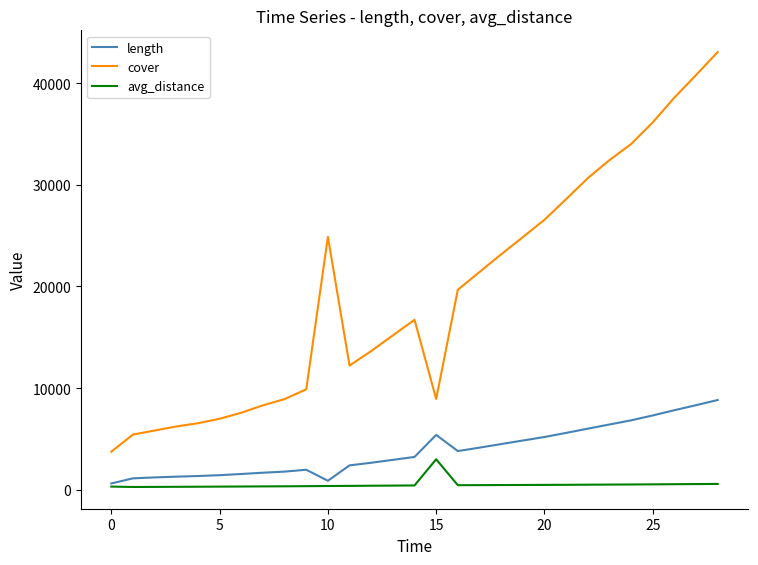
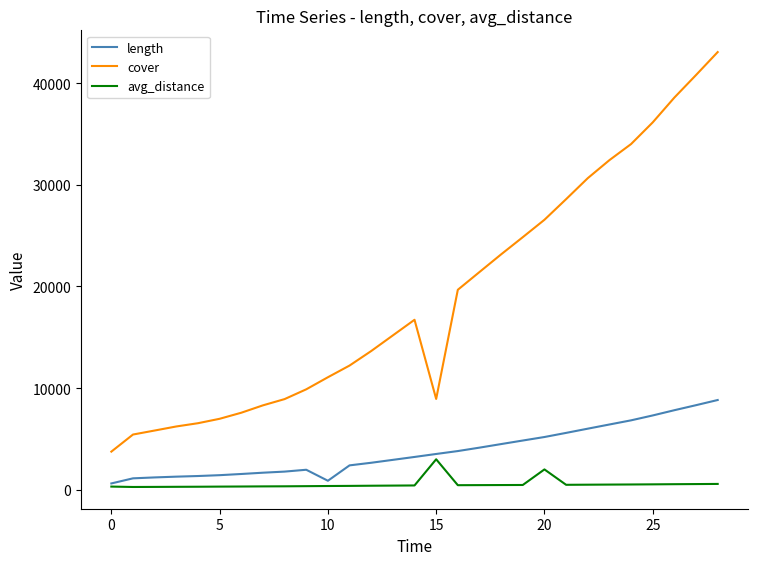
cover, 10: 24900 -> 11100
length, 15: 5400 -> 3500
avg_distance, 20: 500 -> 2000
